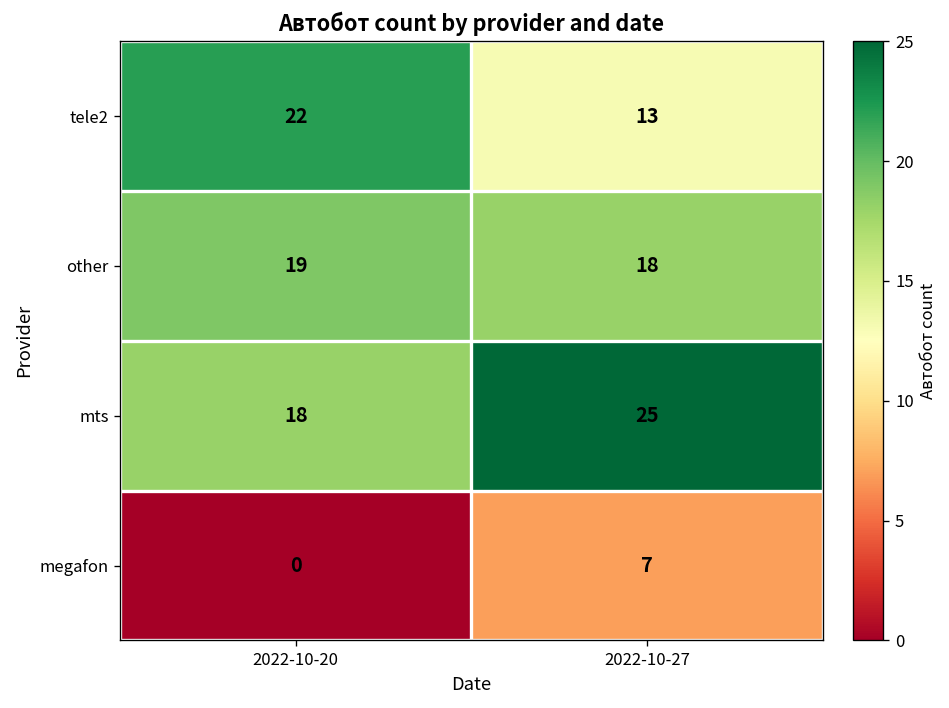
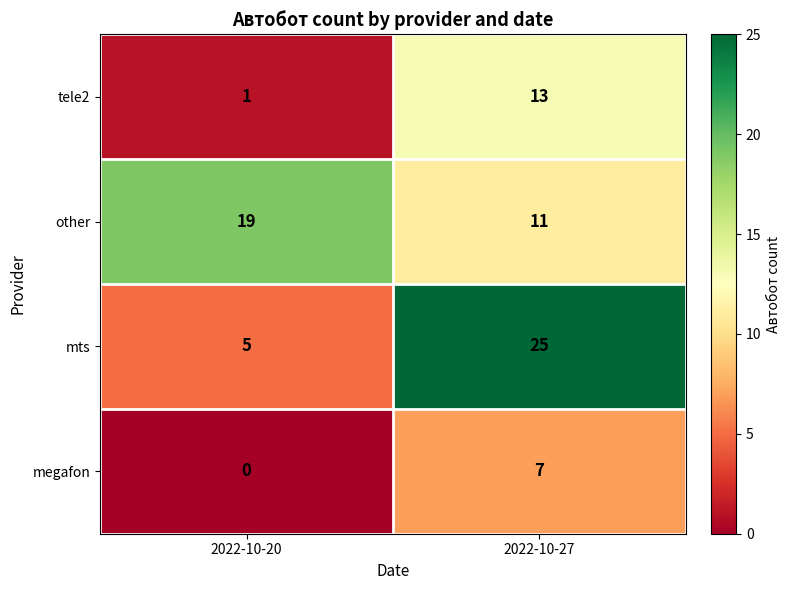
tele2, 2022-10-20: 22 -> 1
other, 2022-10-27: 18 -> 11
mts, 2022-10-20: 18 -> 5
